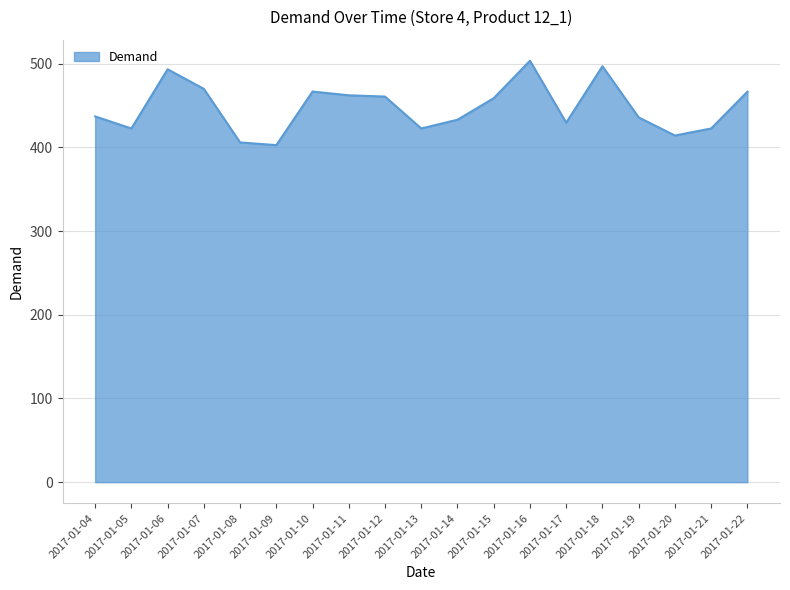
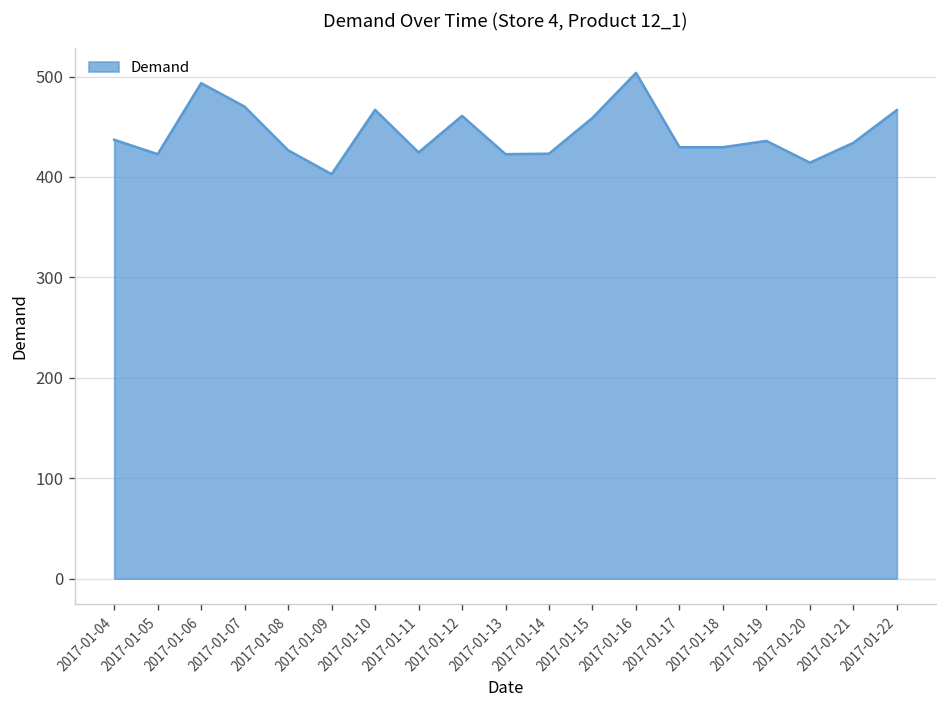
2017-01-08: 410 -> 430
2017-01-11: 460 -> 420
2017-01-14: 430 -> 420
2017-01-18: 500 -> 430
2017-01-21: 420 -> 430
